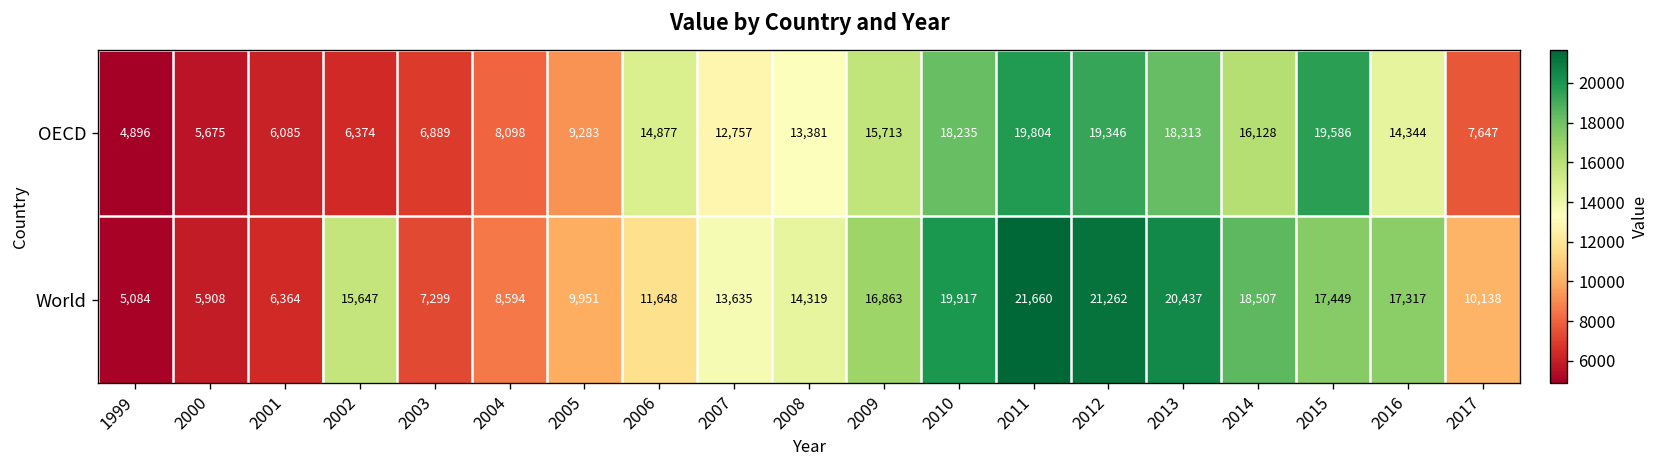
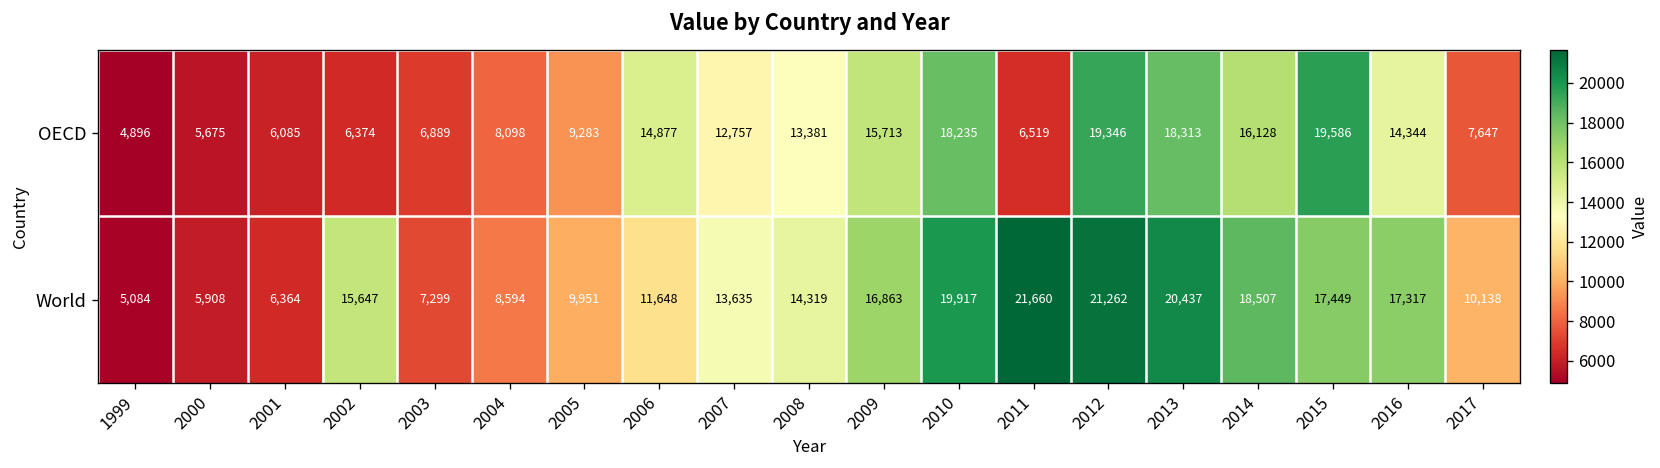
OECD, 2011: 19,804 -> 6,519
